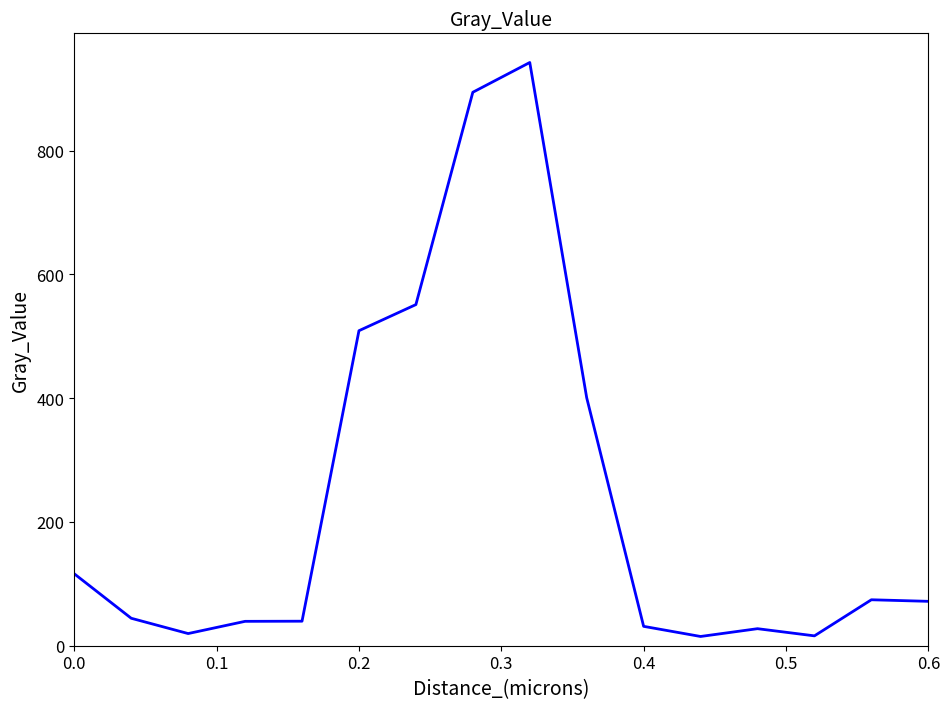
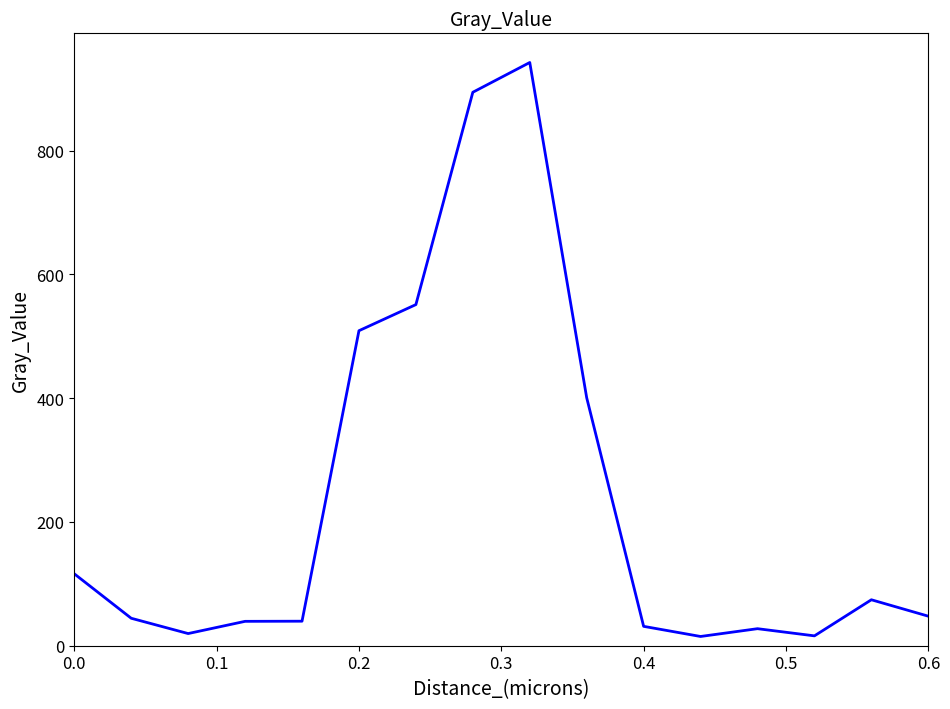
0.6: 70 -> 50
